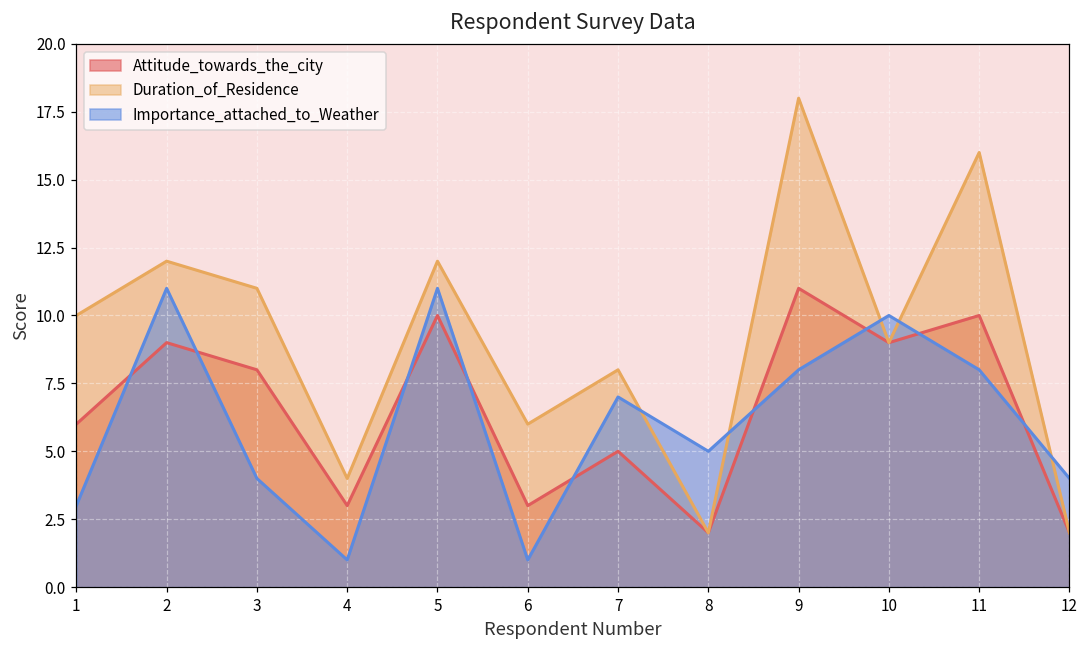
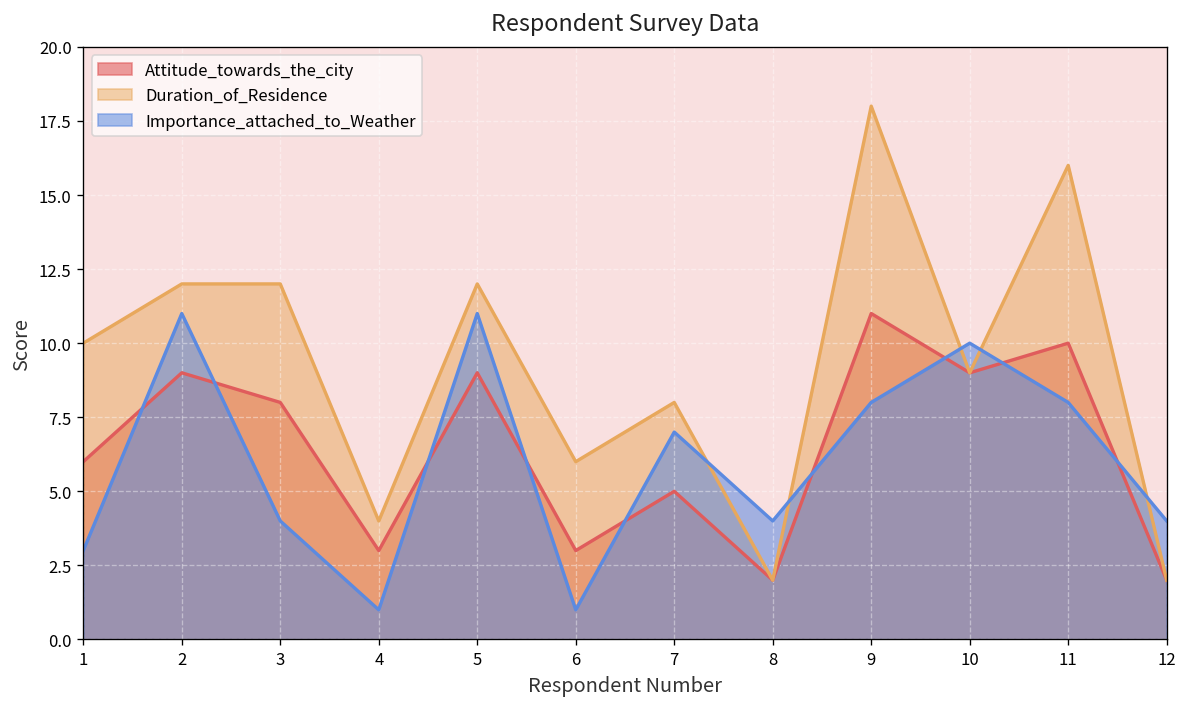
Duration_of_Residence, 3: 11 -> 12
Attitude_towards_the_city, 5: 10 -> 9
Importance_attached_to_Weather, 8: 5 -> 4
